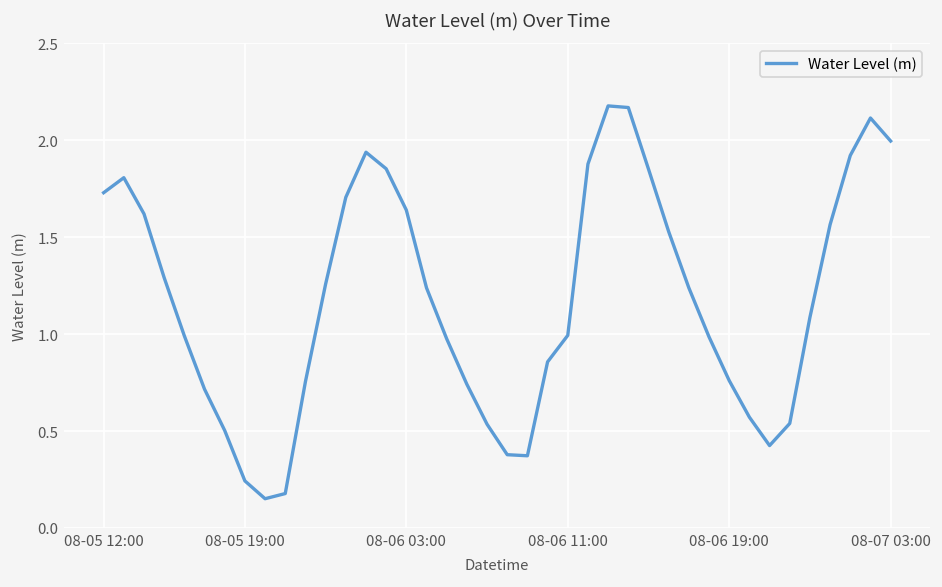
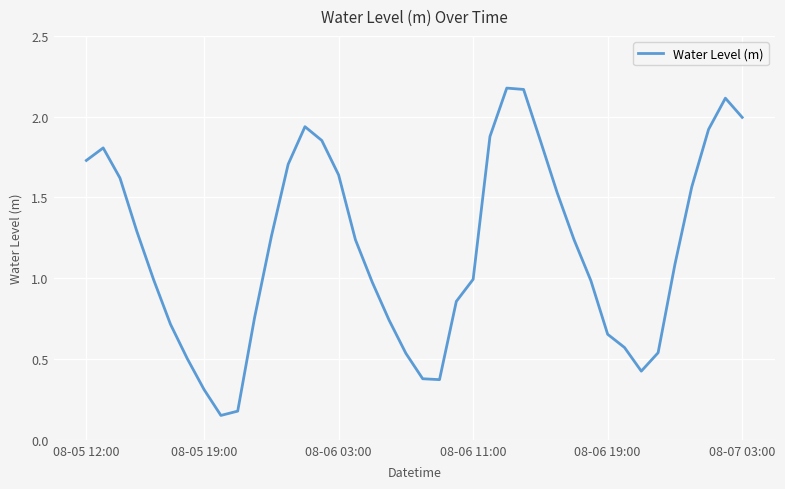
08-05 19:00: 0.24 -> 0.31
08-06 19:00: 0.76 -> 0.65
